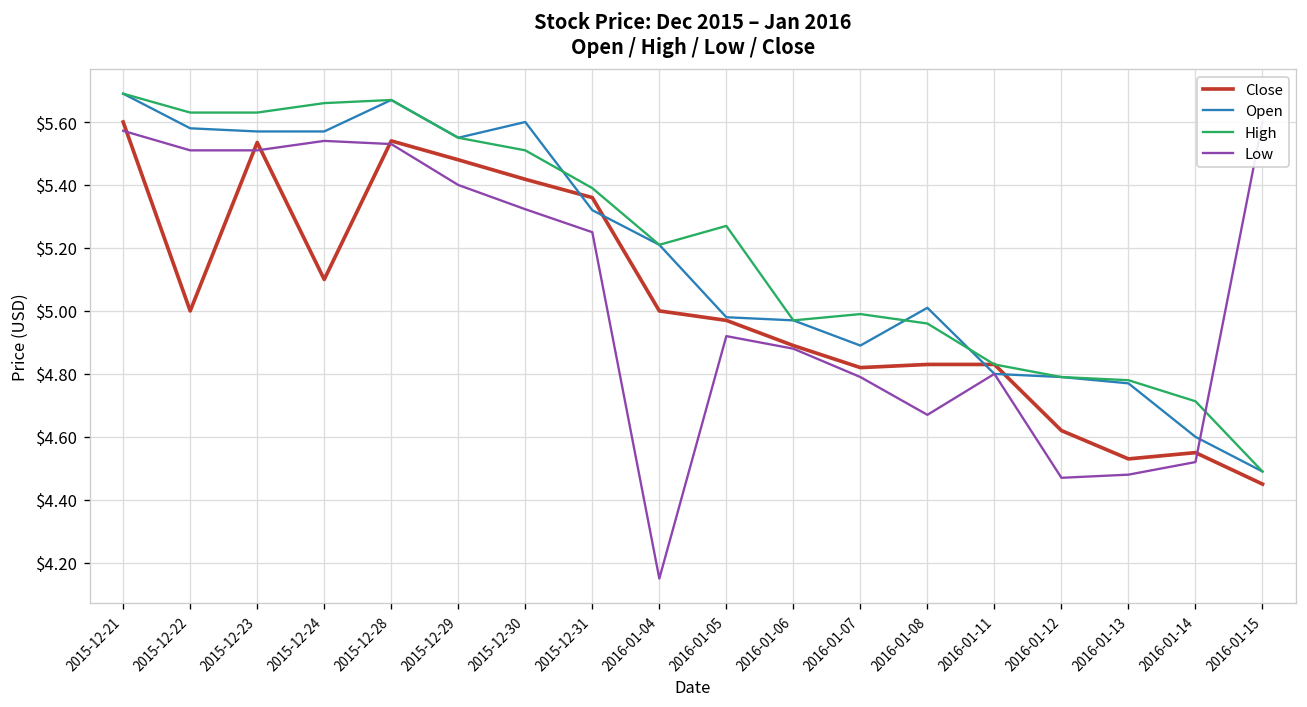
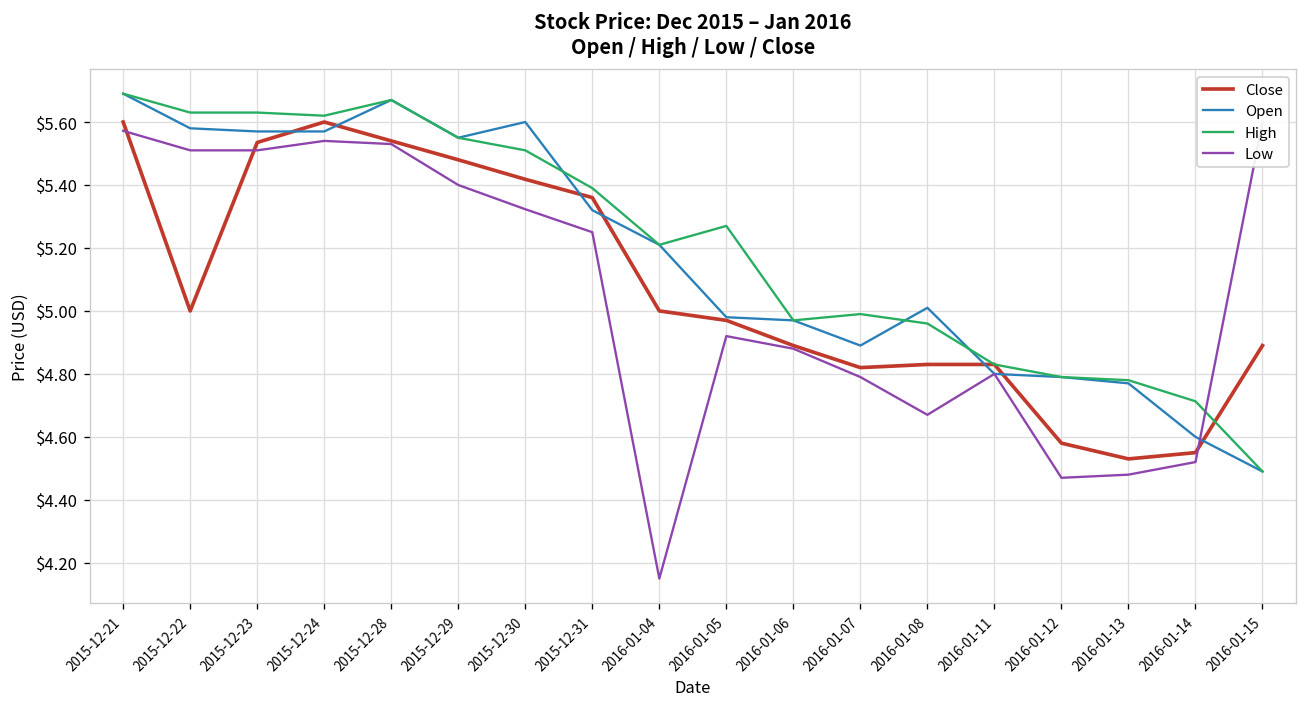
Close, 2015-12-24: $5.1 -> $5.6
High, 2015-12-24: $5.66 -> $5.62
Close, 2016-01-12: $4.62 -> $4.58
Close, 2016-01-15: $4.45 -> $4.89
